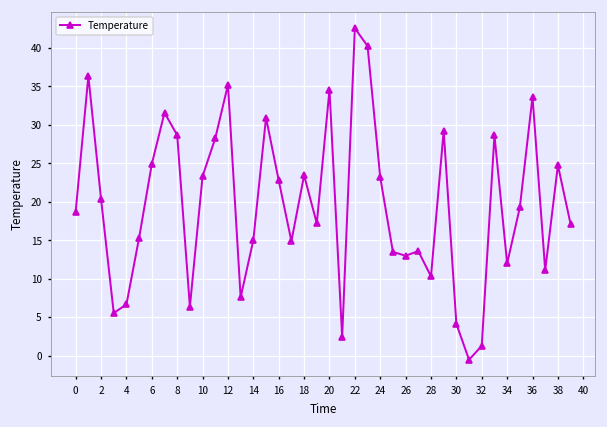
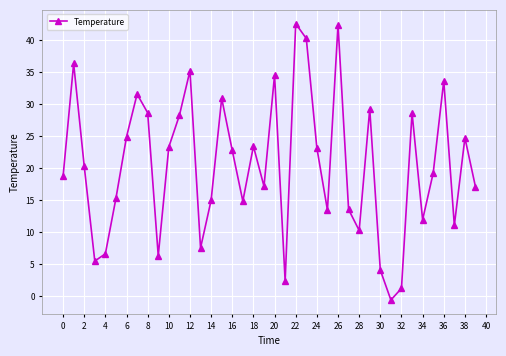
26: 13 -> 42
